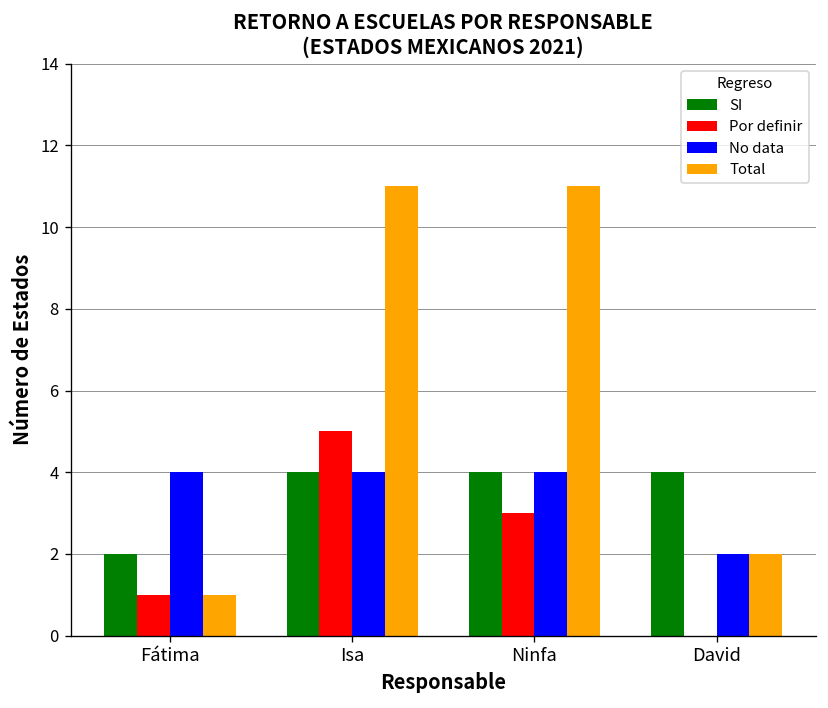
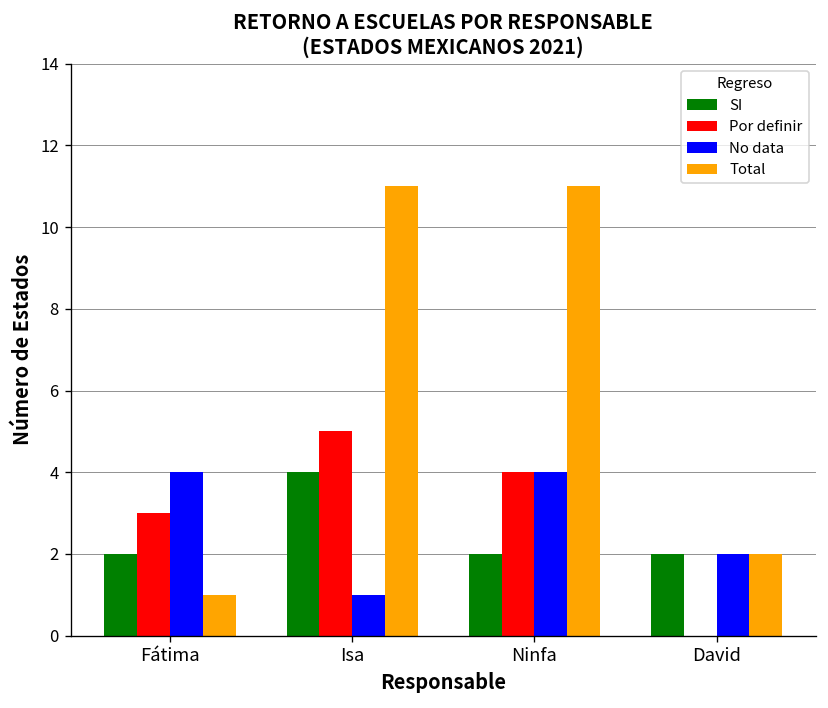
Por definir, Fátima: 1 -> 3
No data, Isa: 4 -> 1
SI, Ninfa: 4 -> 2
Por definir, Ninfa: 3 -> 4
SI, David: 4 -> 2
